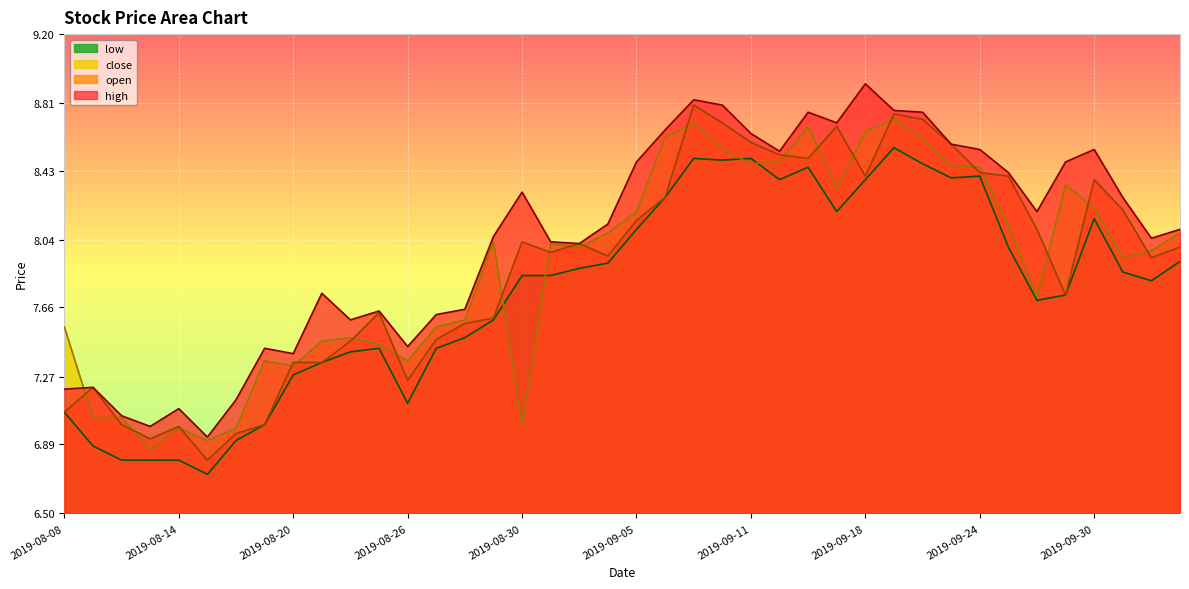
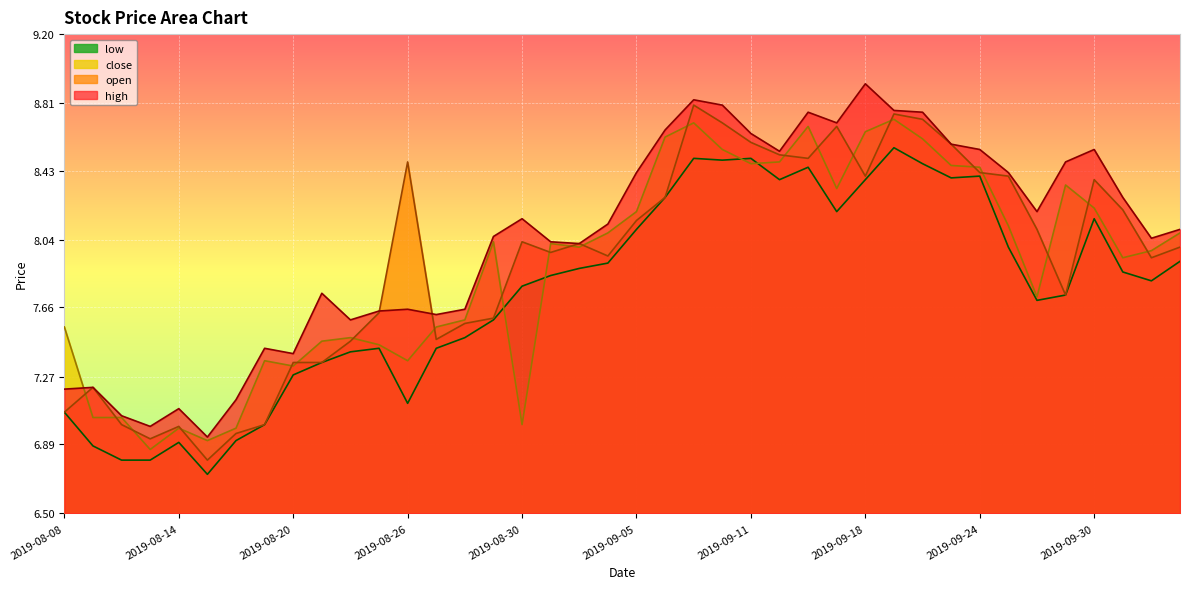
low, 2019-08-14: 6.8 -> 6.9
open, 2019-08-26: 7.25 -> 8.48
high, 2019-08-26: 7.44 -> 7.65
low, 2019-08-30: 7.84 -> 7.78
high, 2019-08-30: 8.31 -> 8.16
high, 2019-09-05: 8.48 -> 8.42
